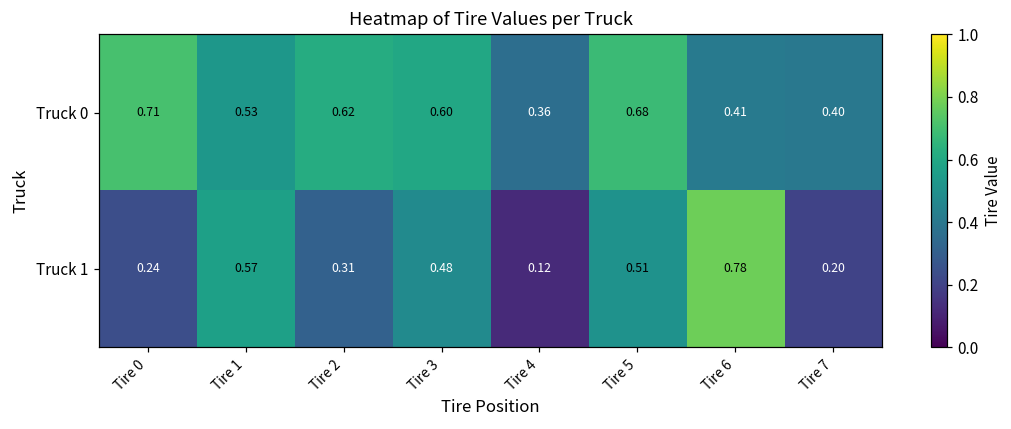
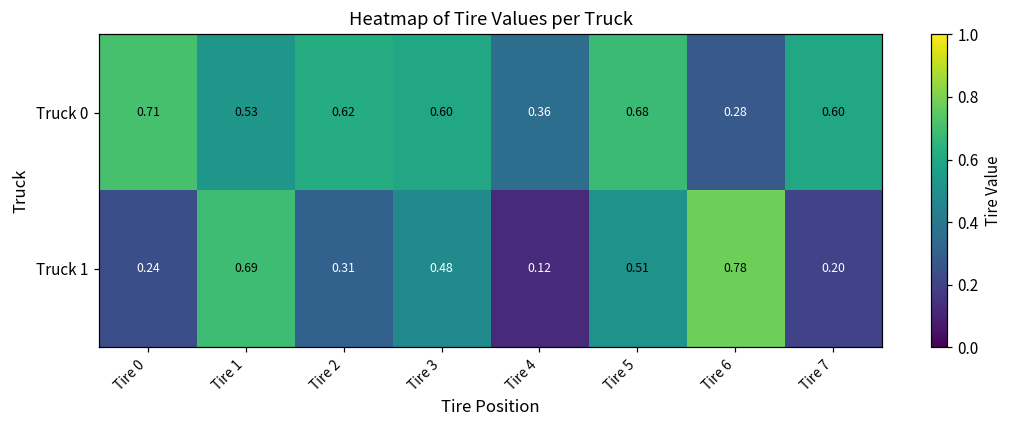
Truck 0, Tire 6: 0.41 -> 0.28
Truck 0, Tire 7: 0.40 -> 0.60
Truck 1, Tire 1: 0.57 -> 0.69
